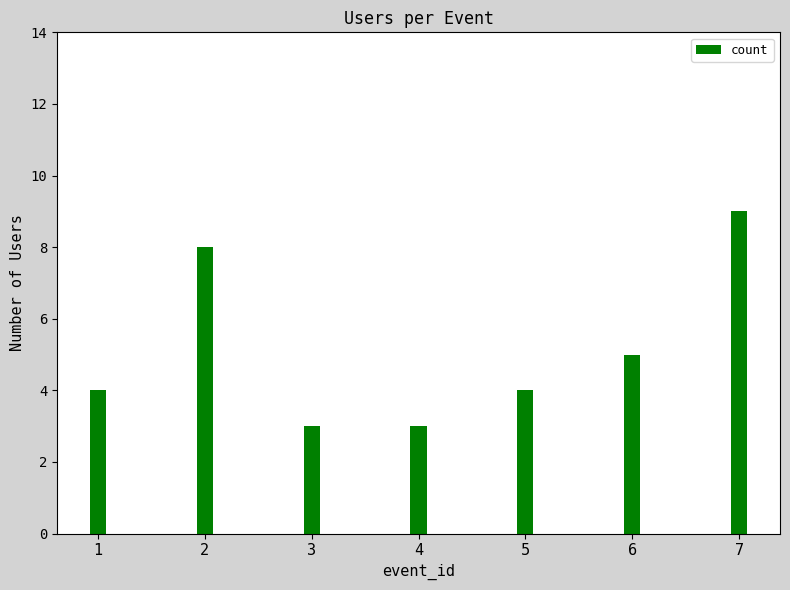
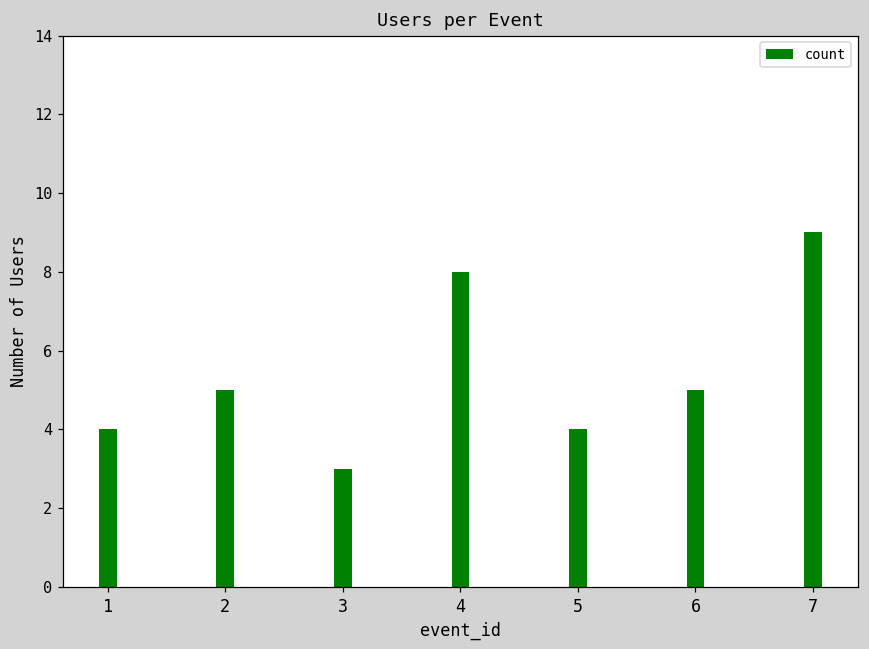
2: 8 -> 5
4: 3 -> 8
